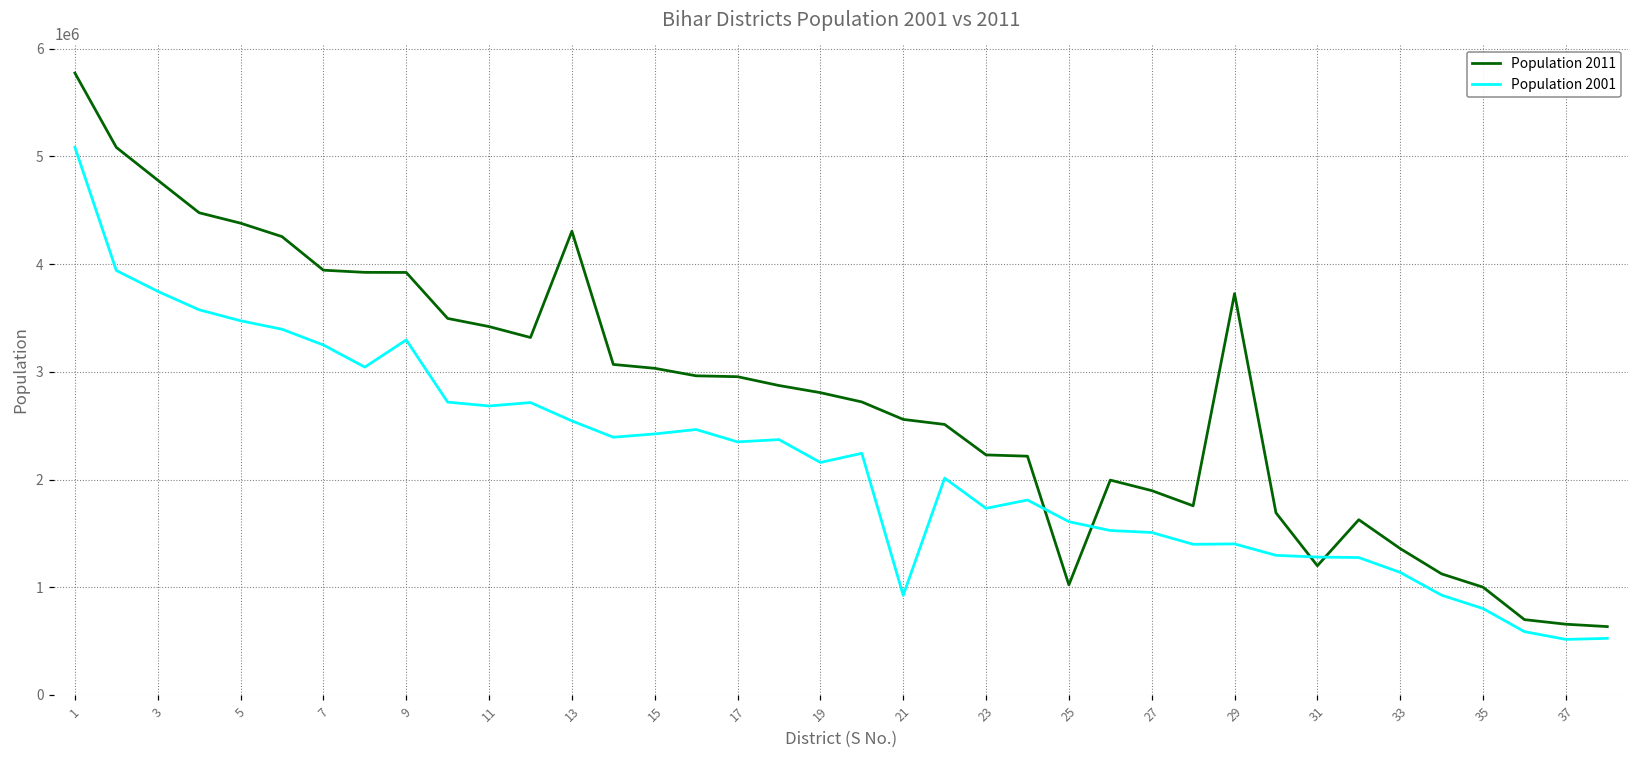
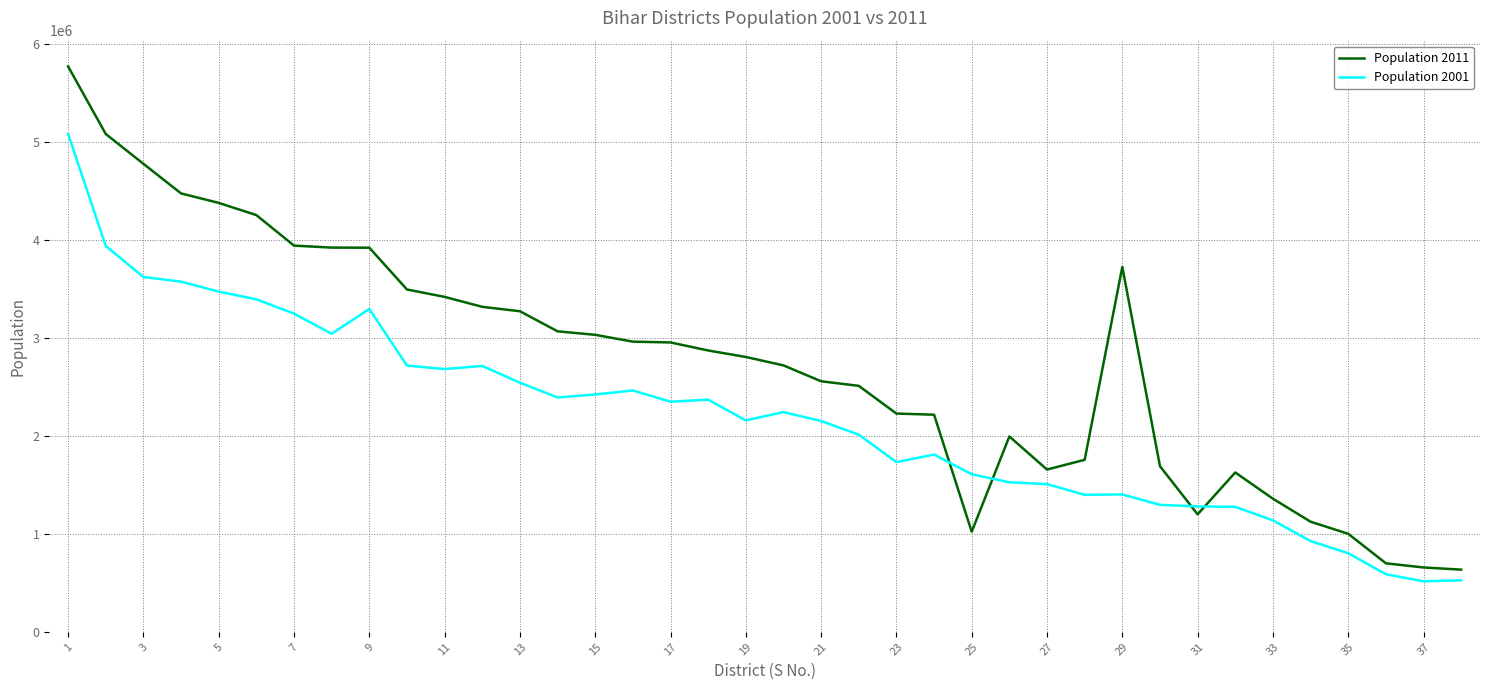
Population 2001, 3: 3700000 -> 3600000
Population 2011, 13: 4300000 -> 3300000
Population 2001, 21: 900000 -> 2200000
Population 2011, 27: 1900000 -> 1700000
